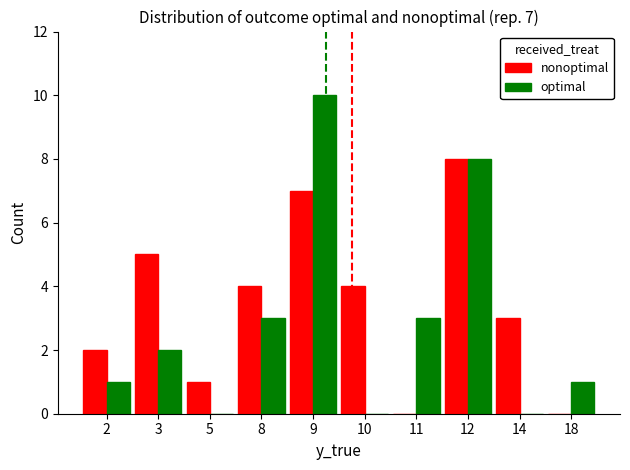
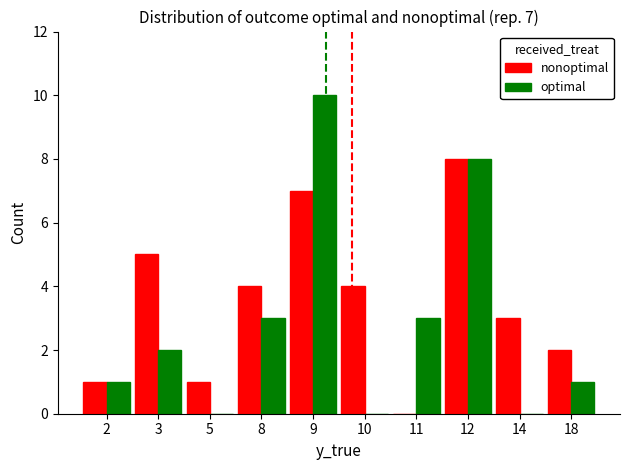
nonoptimal, 2: 2 -> 1
nonoptimal, 18: 0 -> 2
